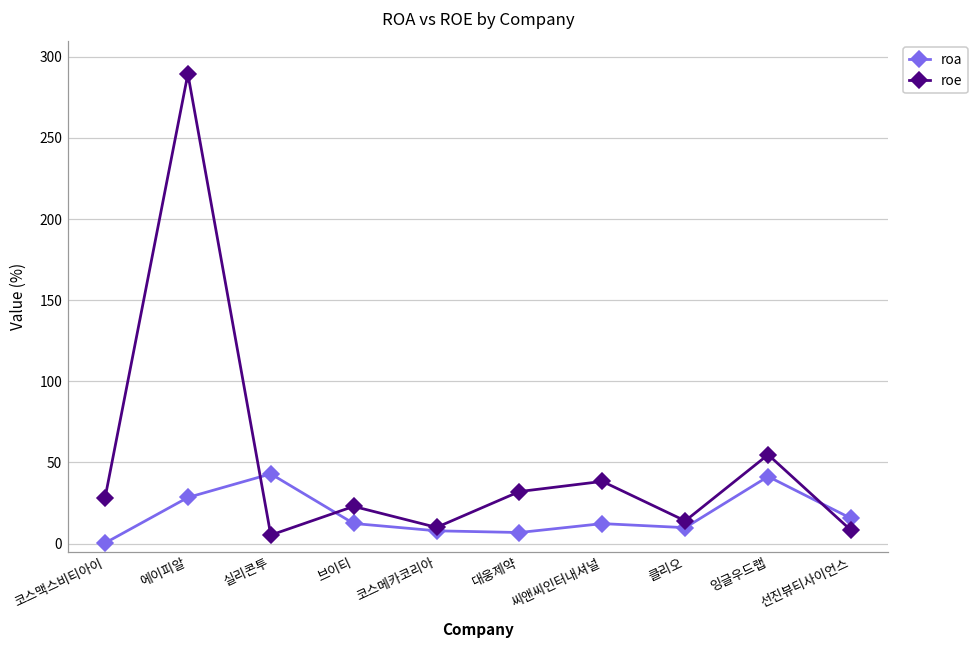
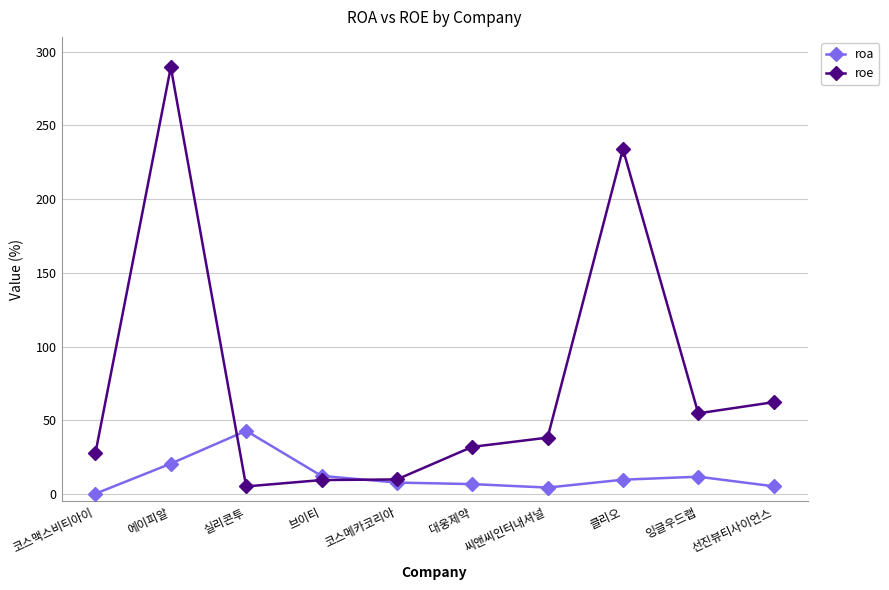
roa, 에이피알: 28 -> 21
roe, 브이티: 23 -> 10
roa, 씨앤씨인터내셔널: 12 -> 4
roe, 클리오: 14 -> 234
roa, 잉글우드랩: 41 -> 12
roa, 선진뷰티사이언스: 16 -> 5
roe, 선진뷰티사이언스: 8 -> 62
